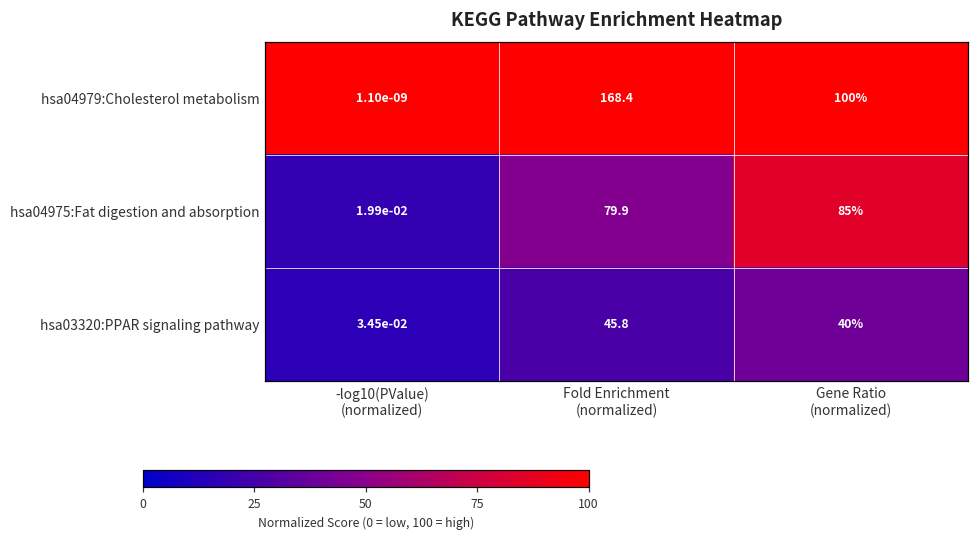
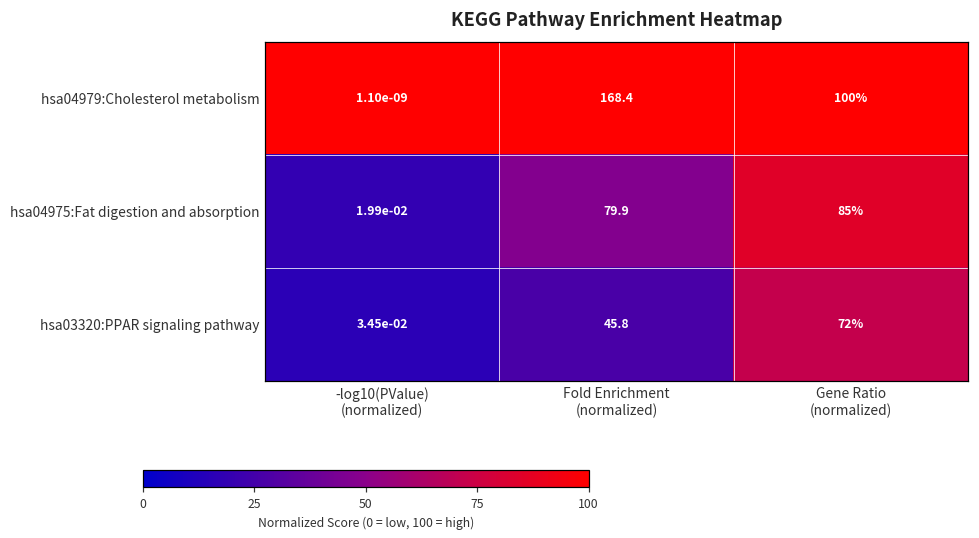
hsa03320:PPAR signaling pathway, Gene Ratio (normalized): 40% -> 72%
